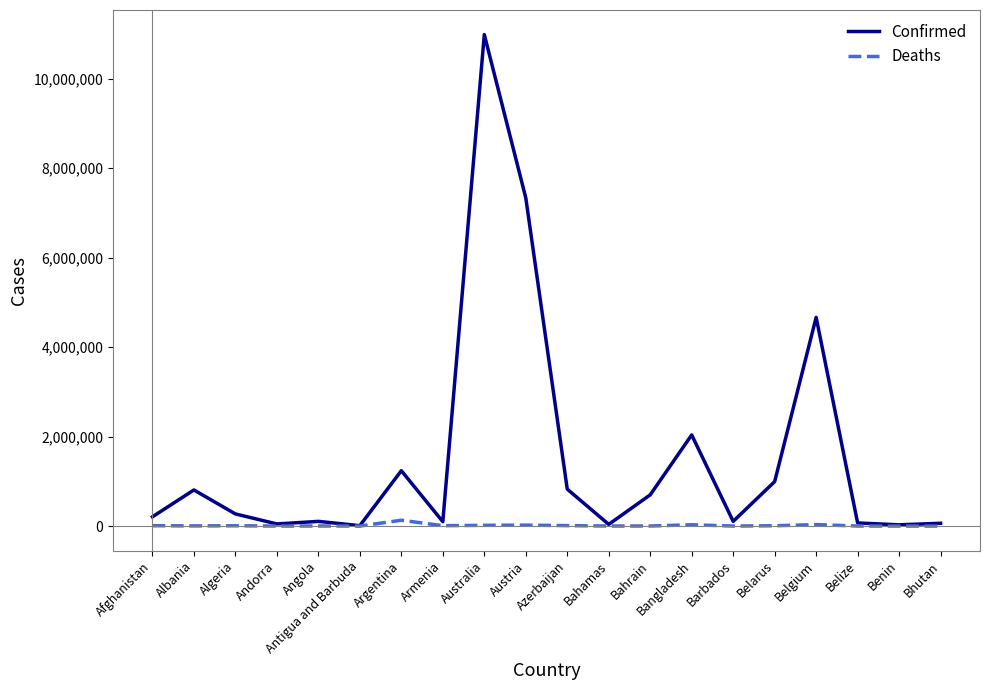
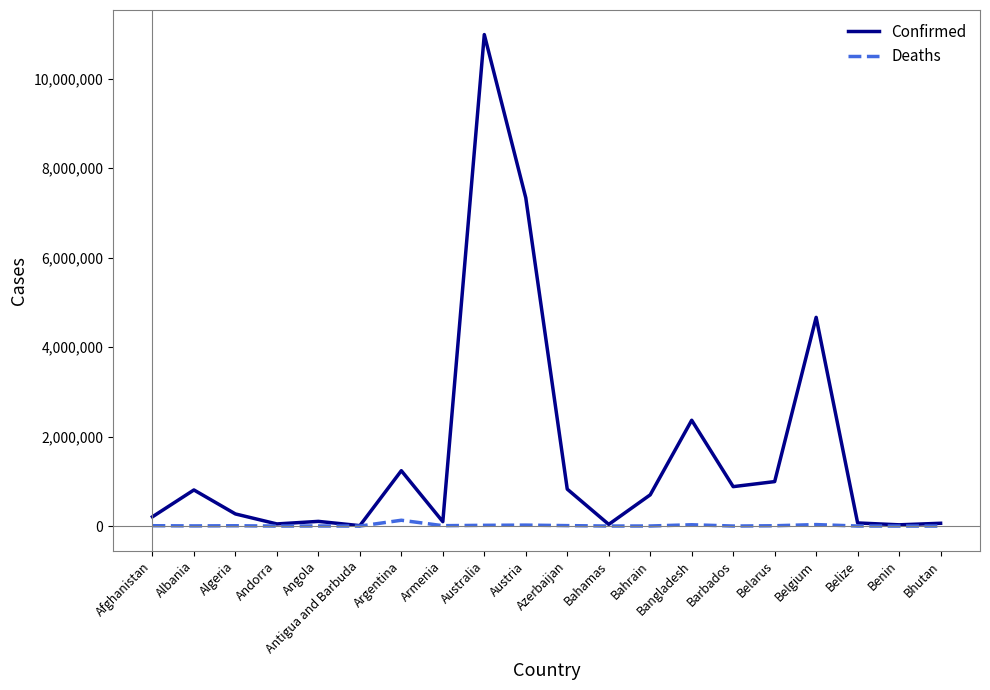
Confirmed, Bangladesh: 2,000,000 -> 2,400,000
Confirmed, Barbados: 100,000 -> 900,000
